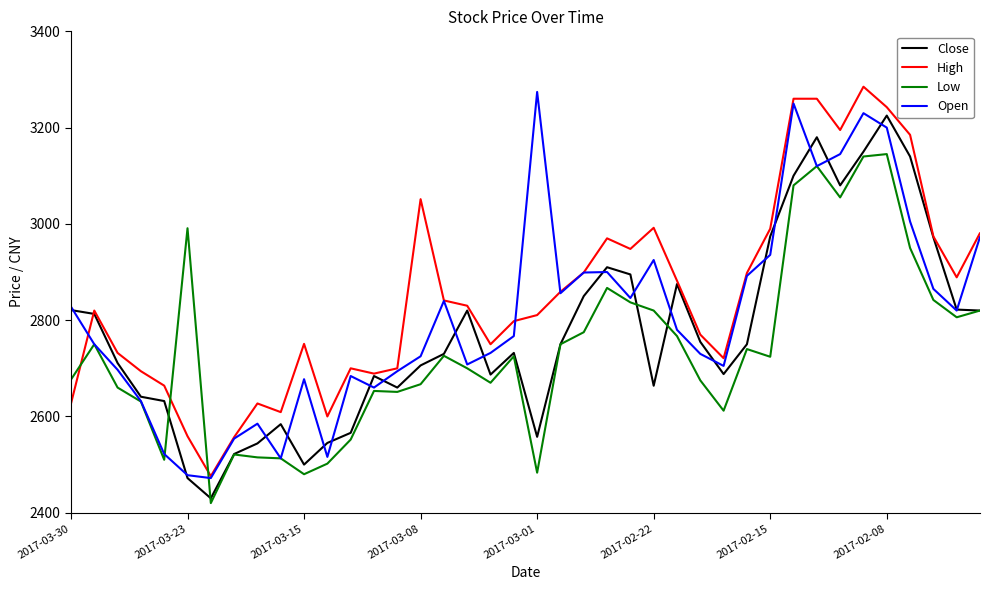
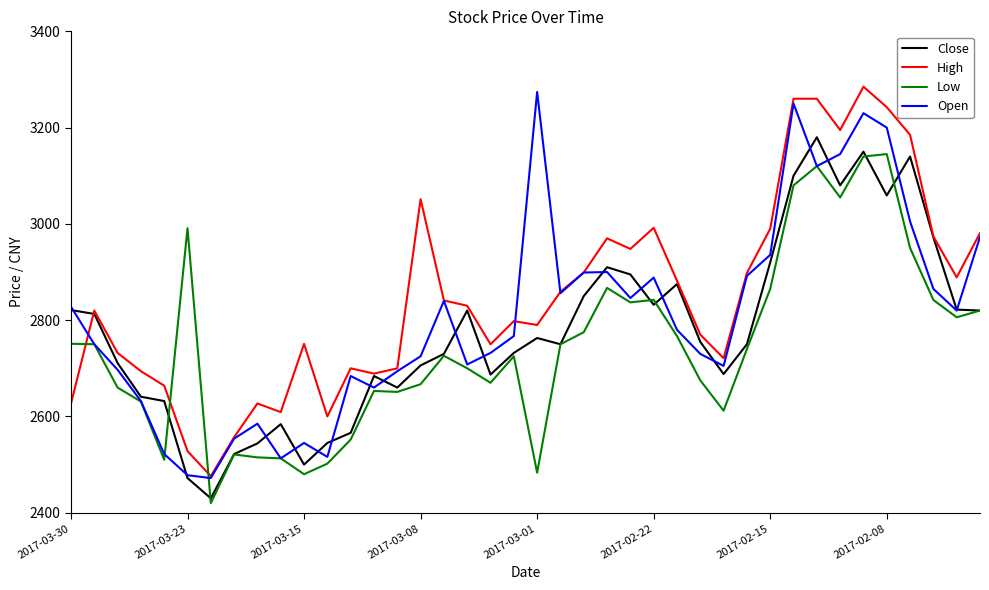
Low, 2017-03-30: 2680 -> 2750
High, 2017-03-23: 2560 -> 2530
Open, 2017-03-15: 2680 -> 2550
Close, 2017-03-01: 2560 -> 2760
High, 2017-03-01: 2810 -> 2790
Close, 2017-02-22: 2660 -> 2830
Low, 2017-02-22: 2820 -> 2840
Open, 2017-02-22: 2930 -> 2890
Close, 2017-02-15: 2970 -> 2920
Low, 2017-02-15: 2720 -> 2870
Close, 2017-02-08: 3230 -> 3060
